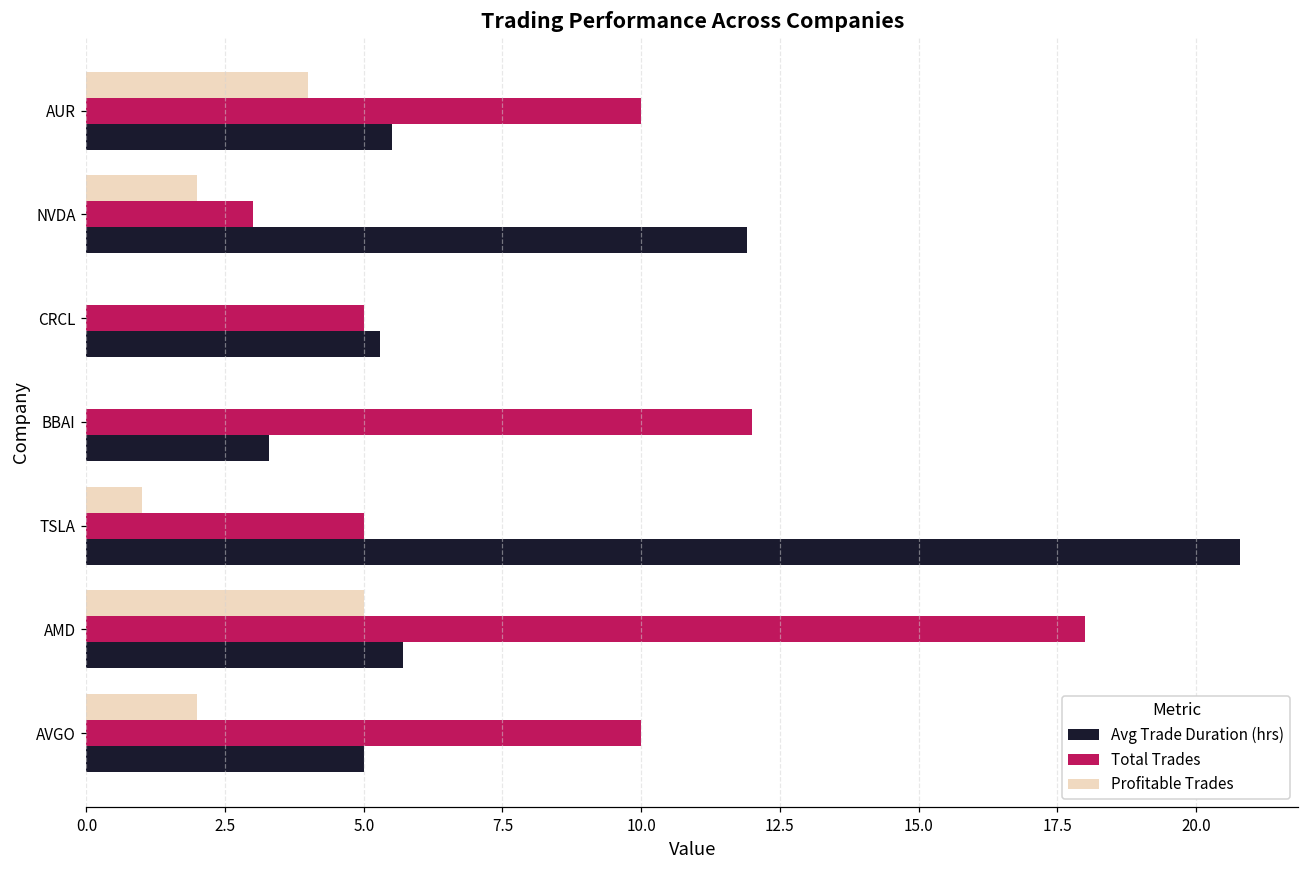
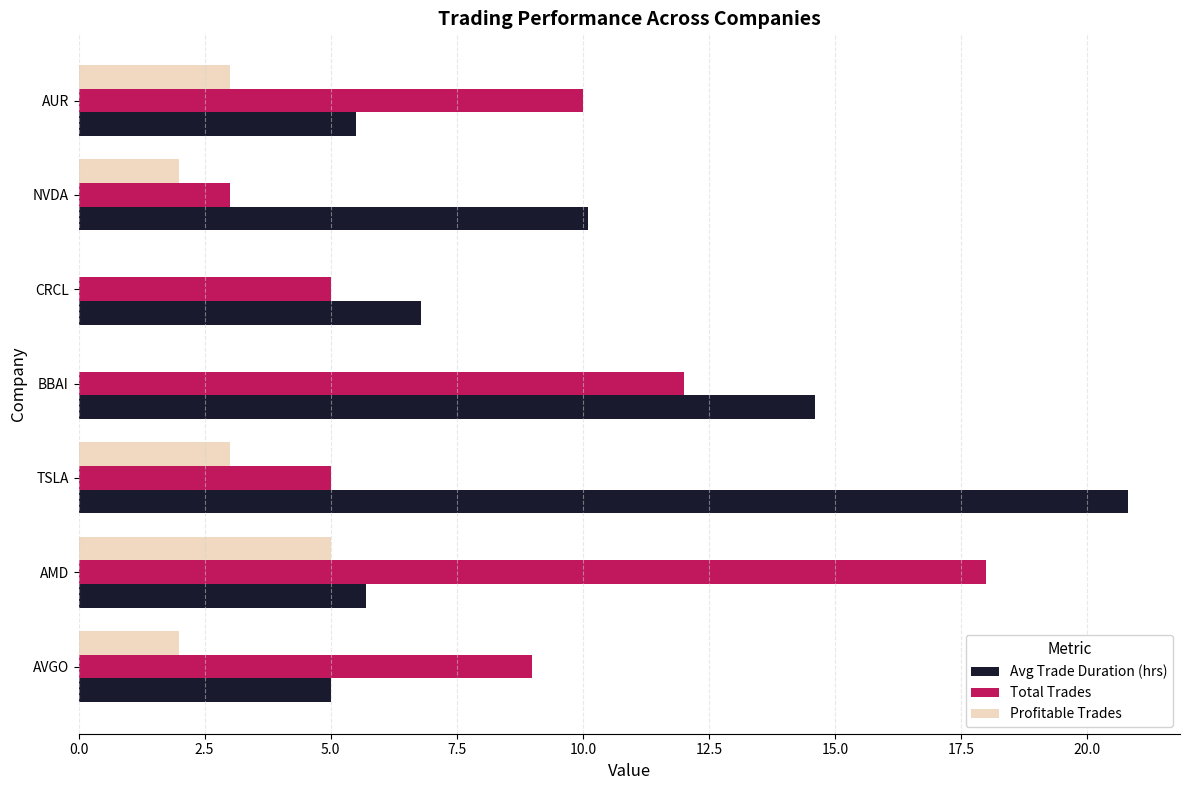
Profitable Trades, AUR: 4 -> 3
Avg Trade Duration (hrs), NVDA: 11.9 -> 10.1
Avg Trade Duration (hrs), CRCL: 5.3 -> 6.8
Avg Trade Duration (hrs), BBAI: 3.3 -> 14.6
Profitable Trades, TSLA: 1 -> 3
Total Trades, AVGO: 10 -> 9
